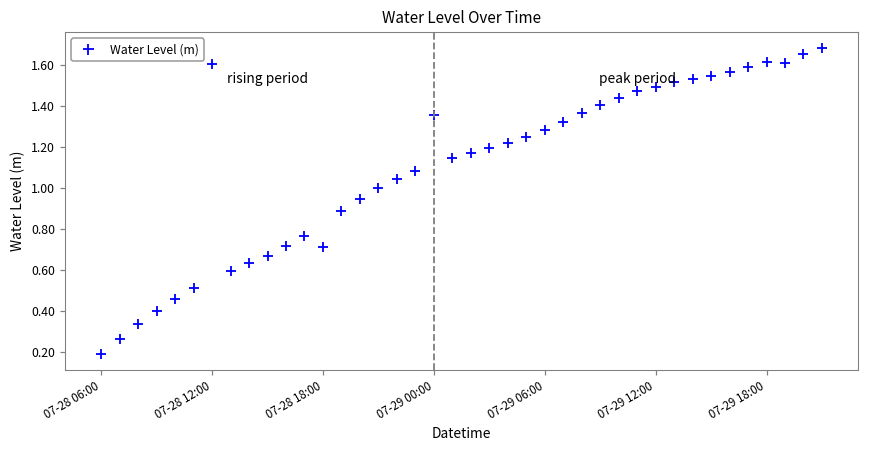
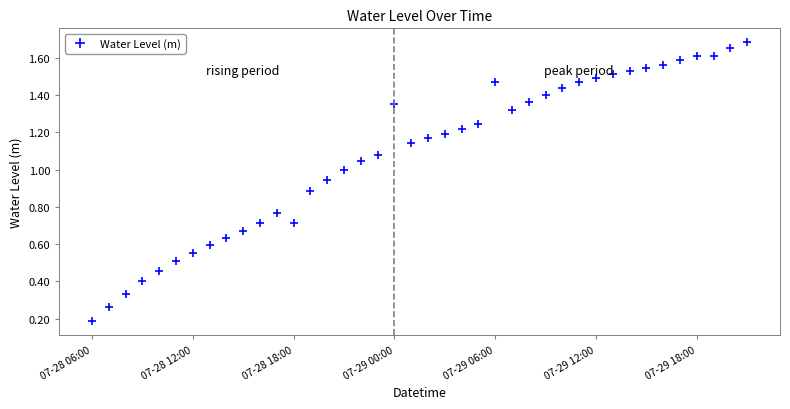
07-28 12:00: 1.60 -> 0.55
07-29 06:00: 1.28 -> 1.47
